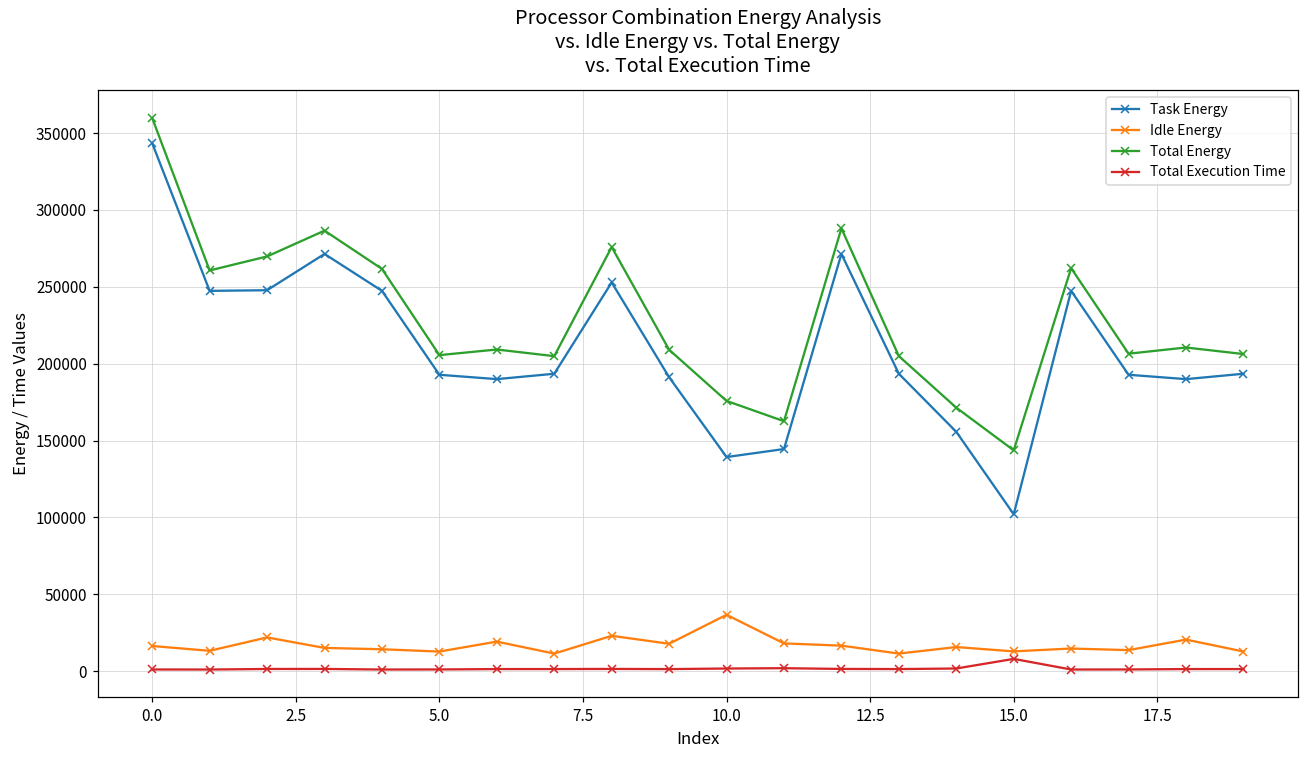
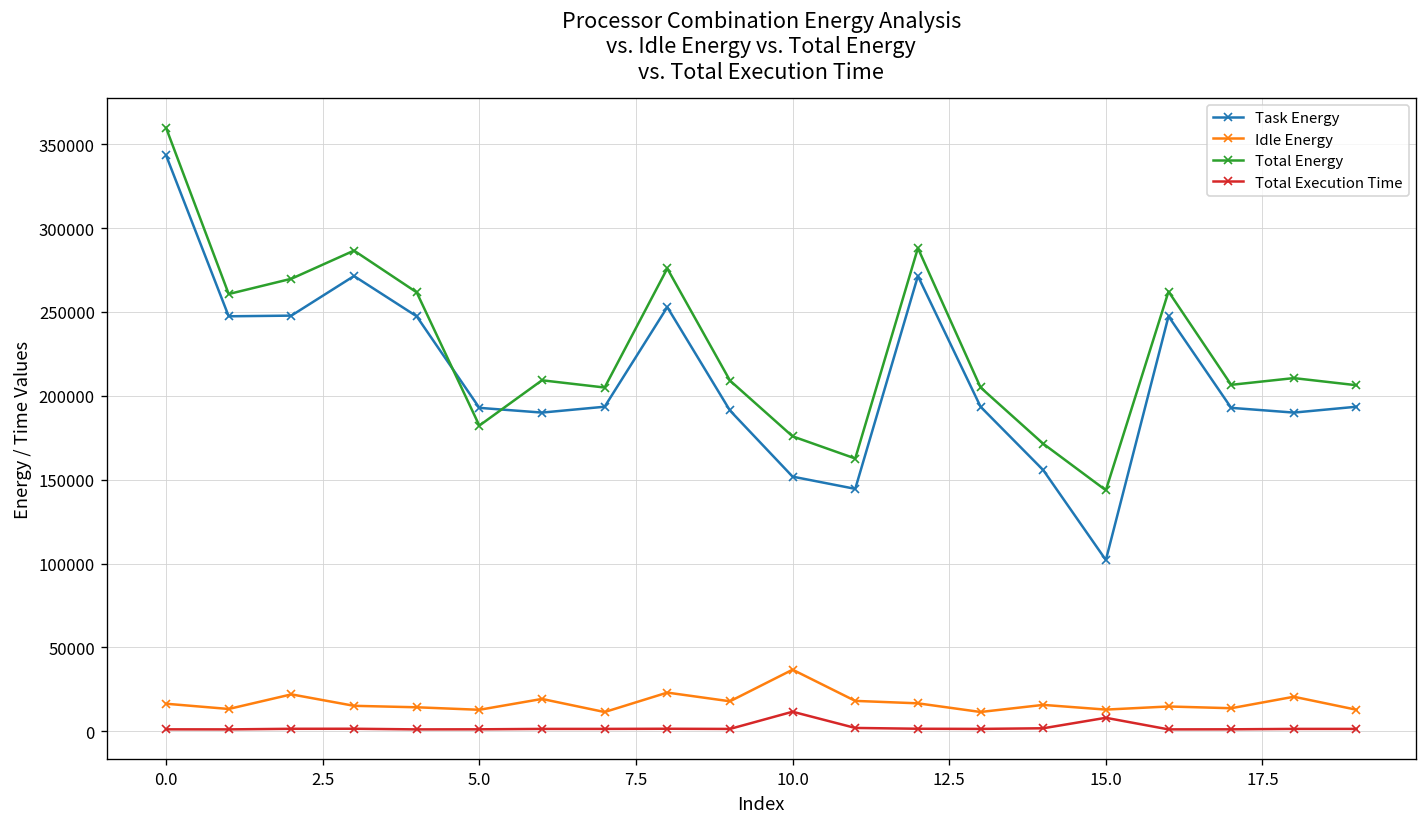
Total Energy, 5.0: 206000 -> 182000
Task Energy, 10.0: 139000 -> 152000
Total Execution Time, 10.0: 2000 -> 12000
